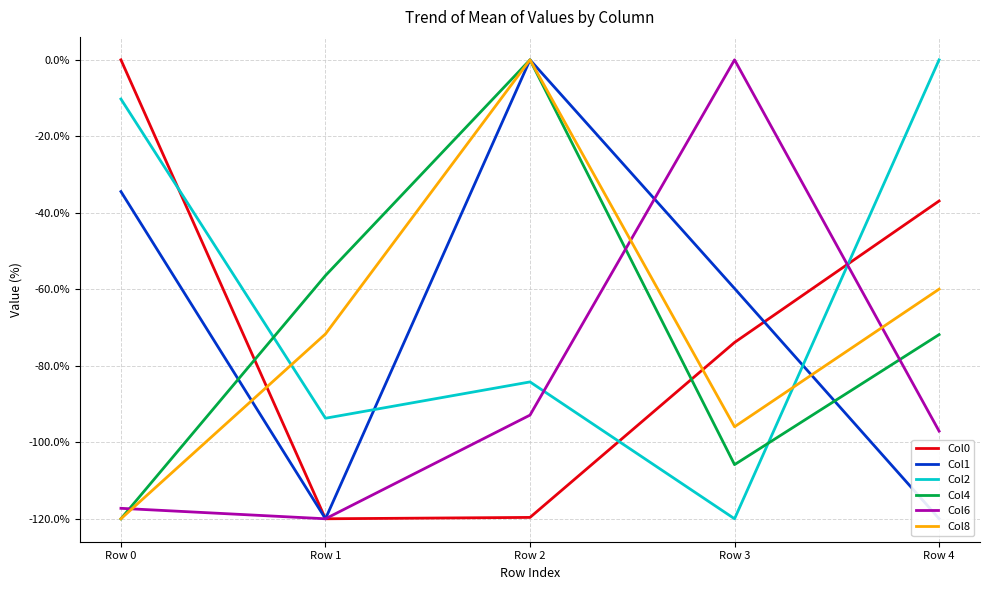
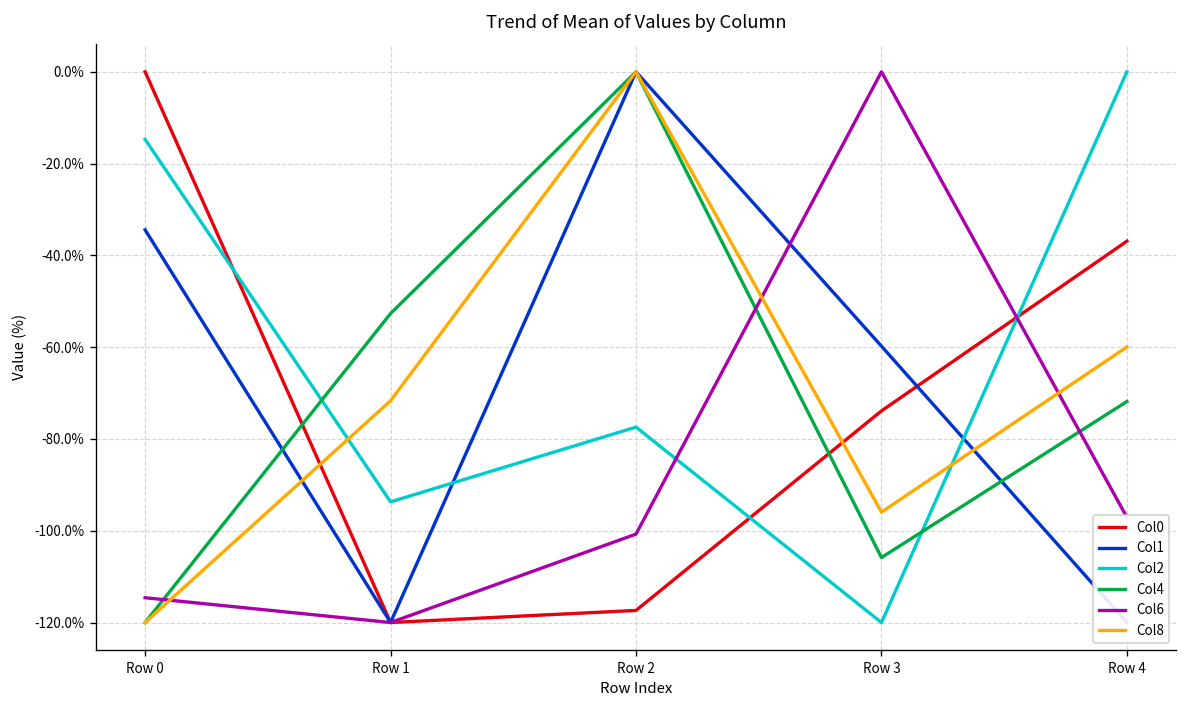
Col2, Row 0: -10% -> -15%
Col6, Row 0: -117% -> -115%
Col4, Row 1: -56% -> -53%
Col0, Row 2: -120% -> -117%
Col2, Row 2: -84% -> -77%
Col6, Row 2: -93% -> -101%
